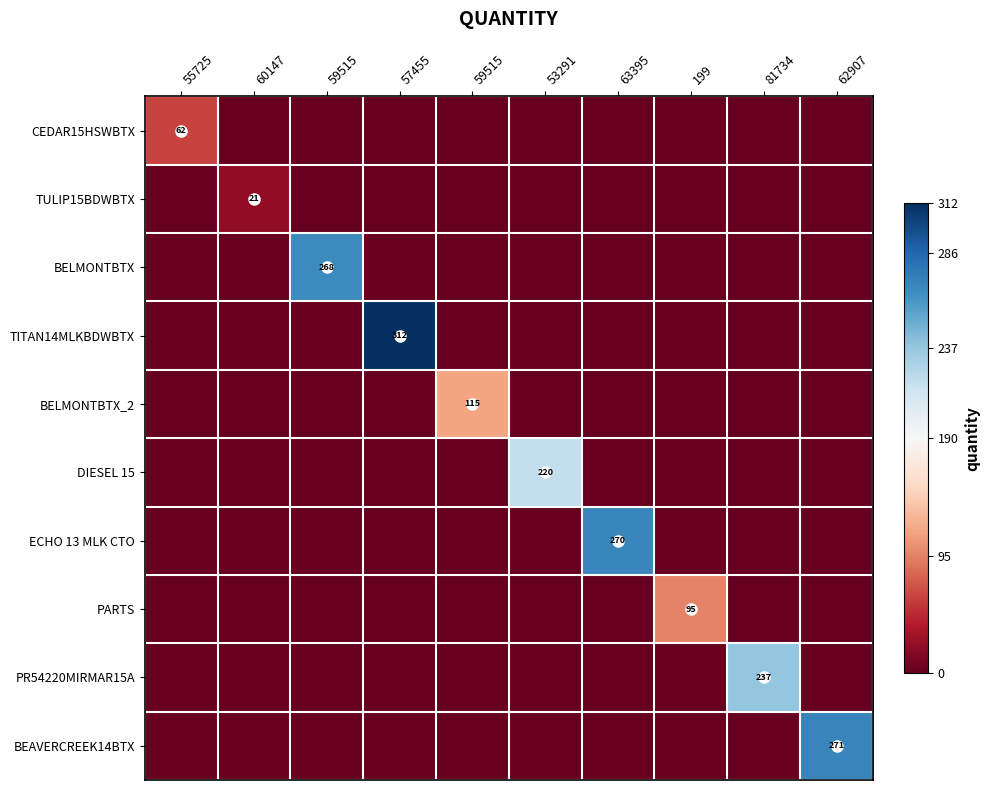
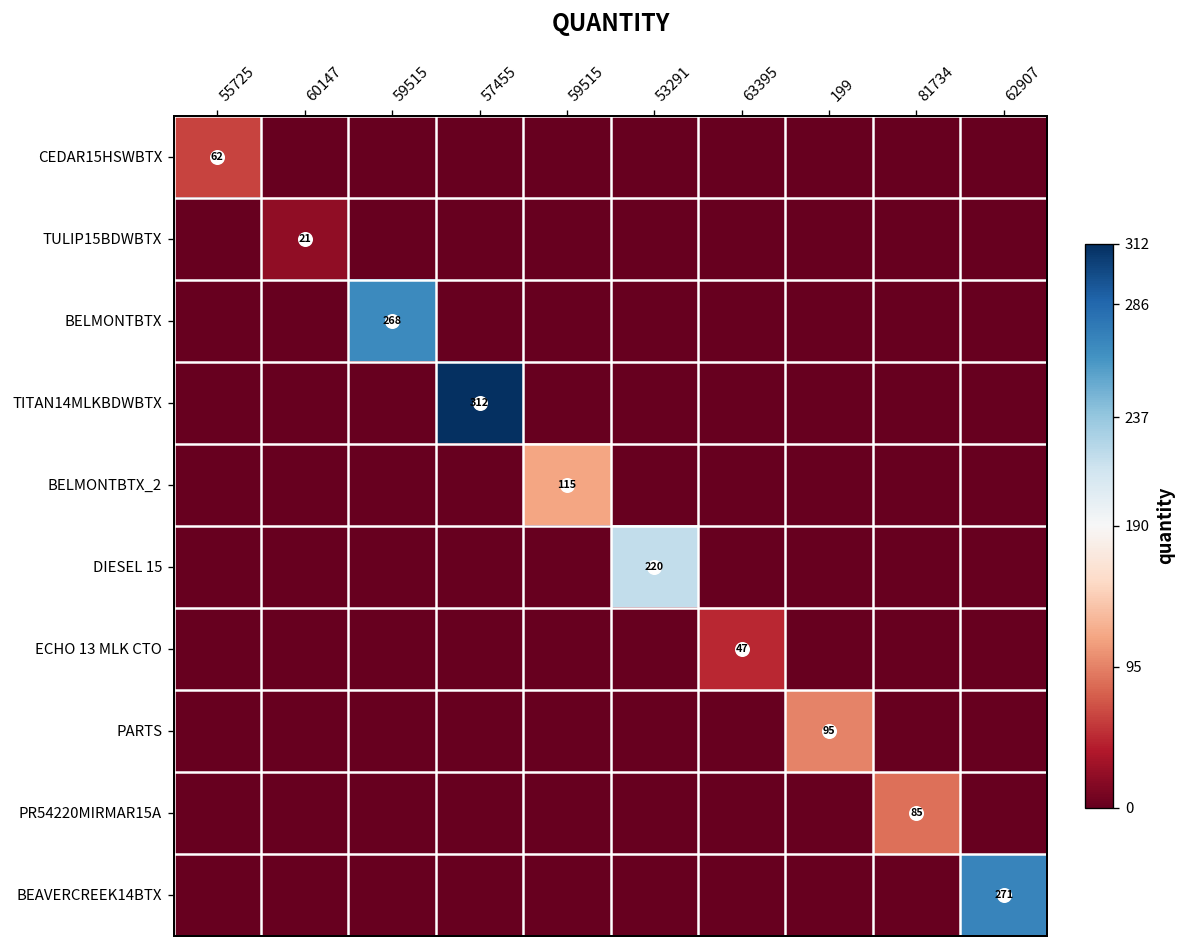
ECHO 13 MLK CTO, 63395: 270 -> 47
PR54220MIRMAR15A, 81734: 237 -> 85
